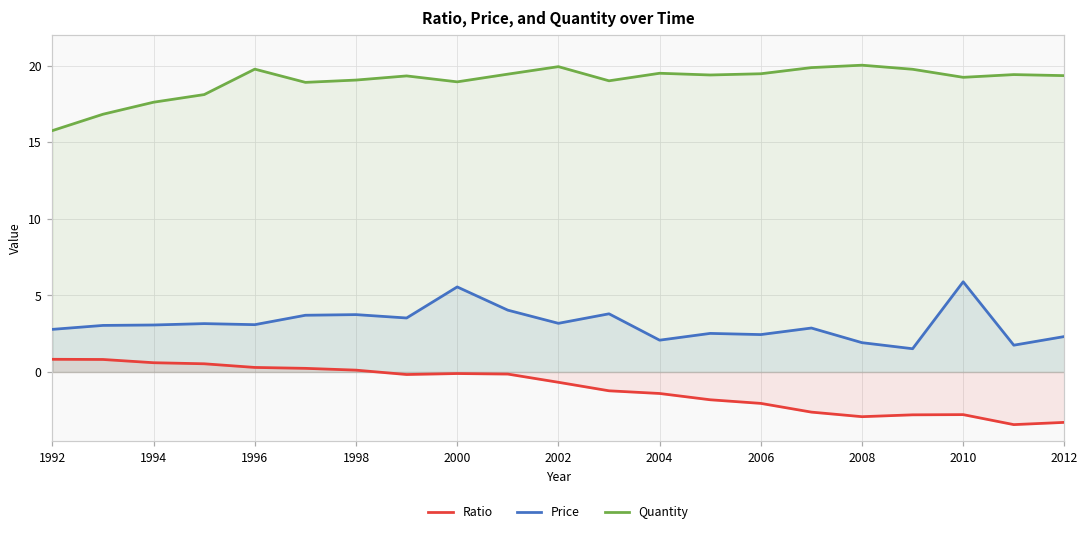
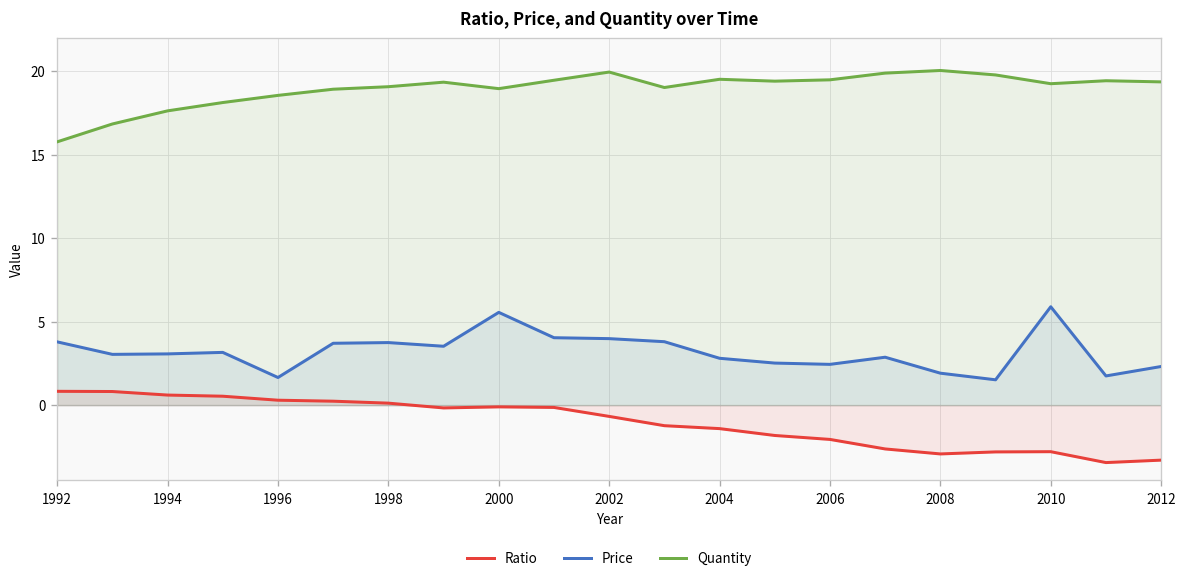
Price, 1992: 2.8 -> 3.8
Price, 1996: 3.1 -> 1.7
Quantity, 1996: 19.8 -> 18.6
Price, 2002: 3.2 -> 4.0
Price, 2004: 2.1 -> 2.8
